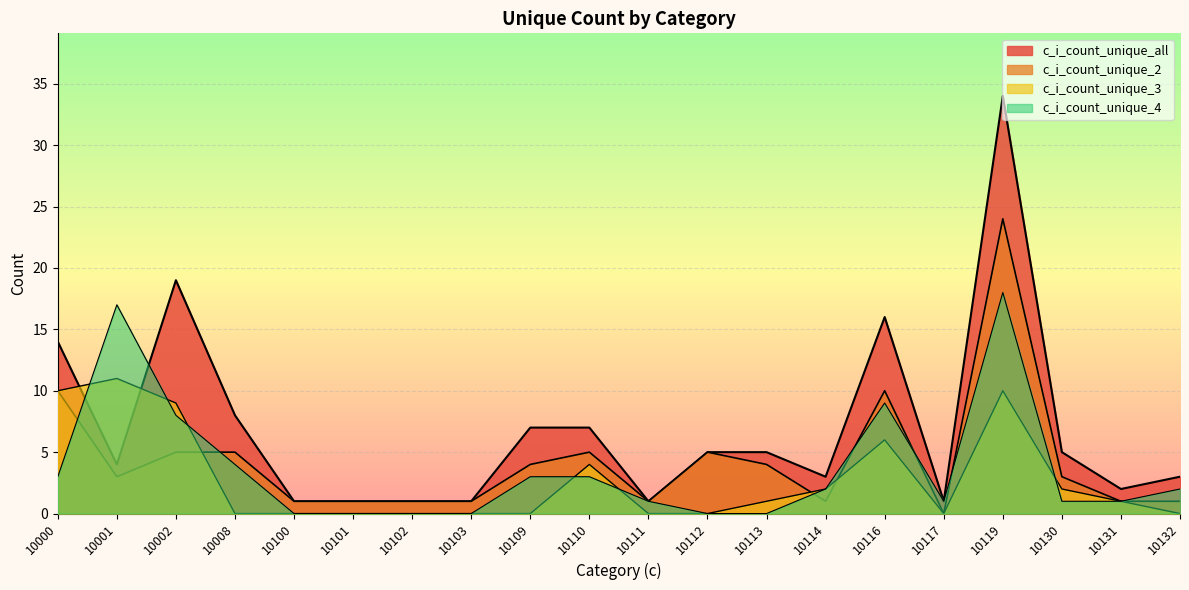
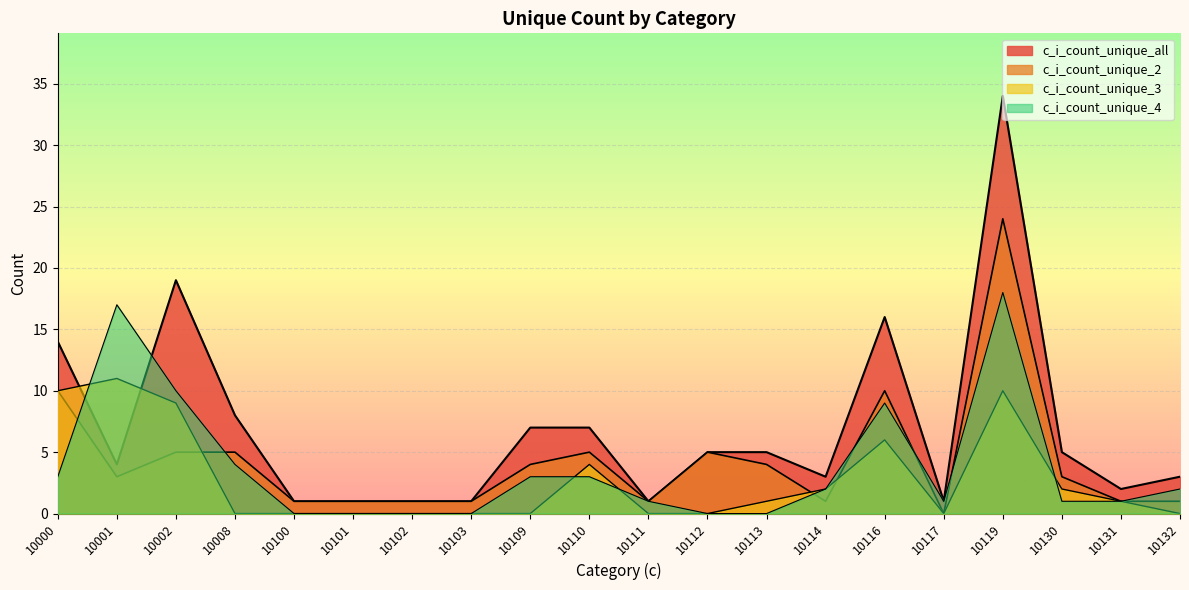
c_i_count_unique_4, 10002: 8 -> 10
